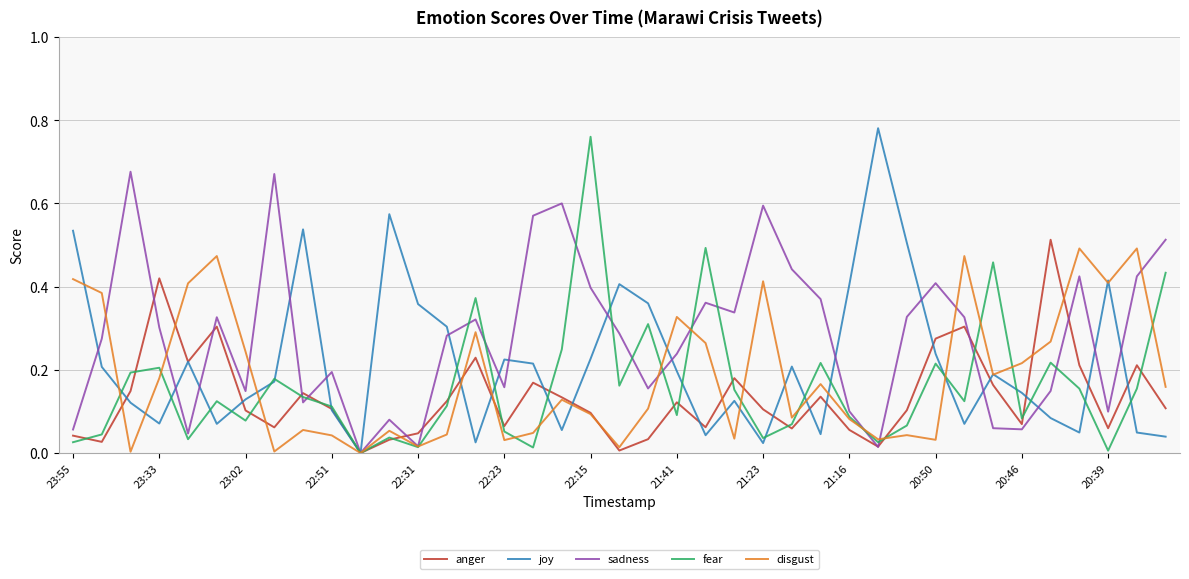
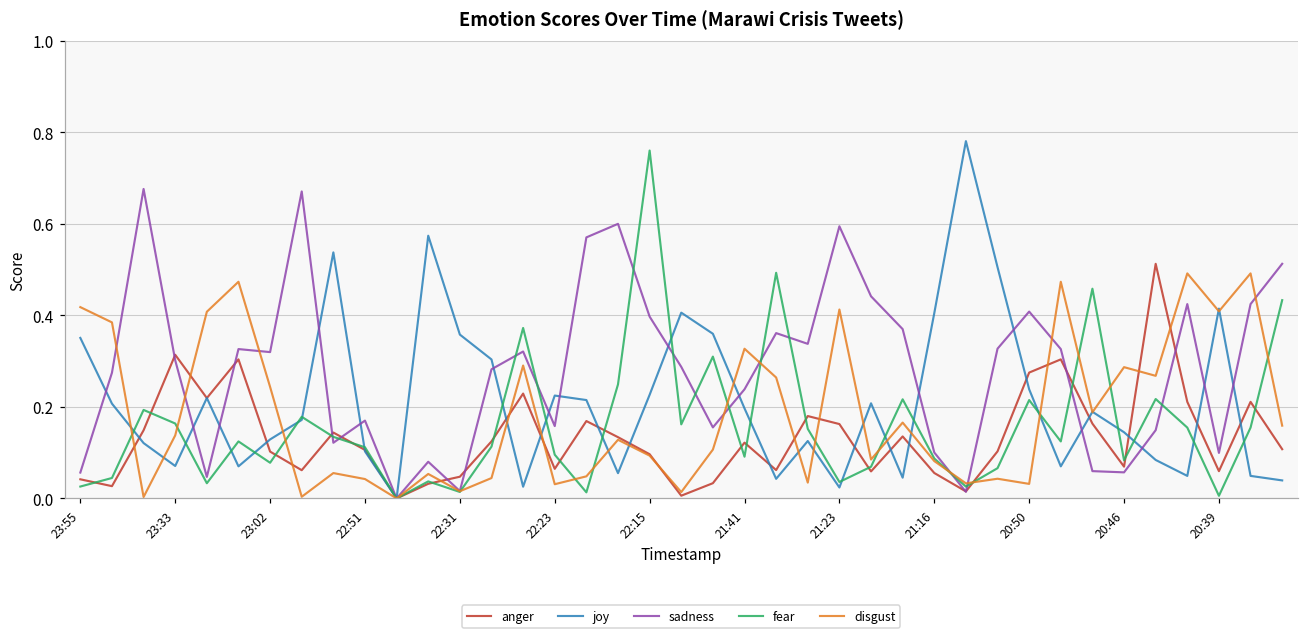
joy, 23:55: 0.53 -> 0.35
anger, 23:33: 0.42 -> 0.31
fear, 23:33: 0.21 -> 0.16
disgust, 23:33: 0.18 -> 0.14
sadness, 23:02: 0.15 -> 0.32
sadness, 22:51: 0.19 -> 0.17
fear, 22:23: 0.05 -> 0.10
anger, 21:23: 0.11 -> 0.16
disgust, 20:46: 0.22 -> 0.29
